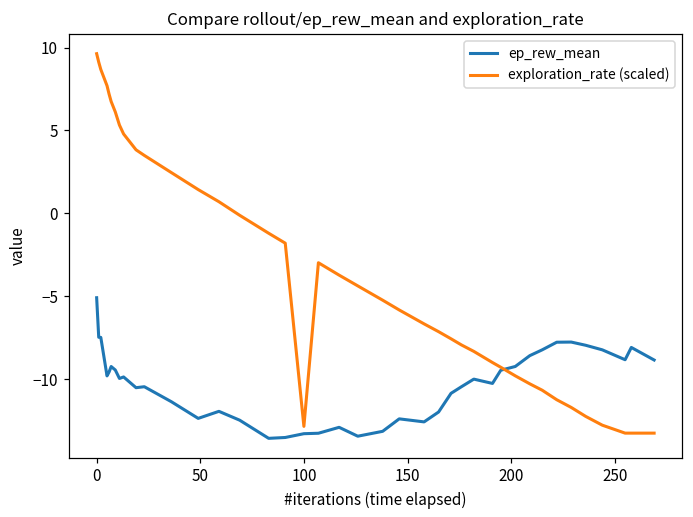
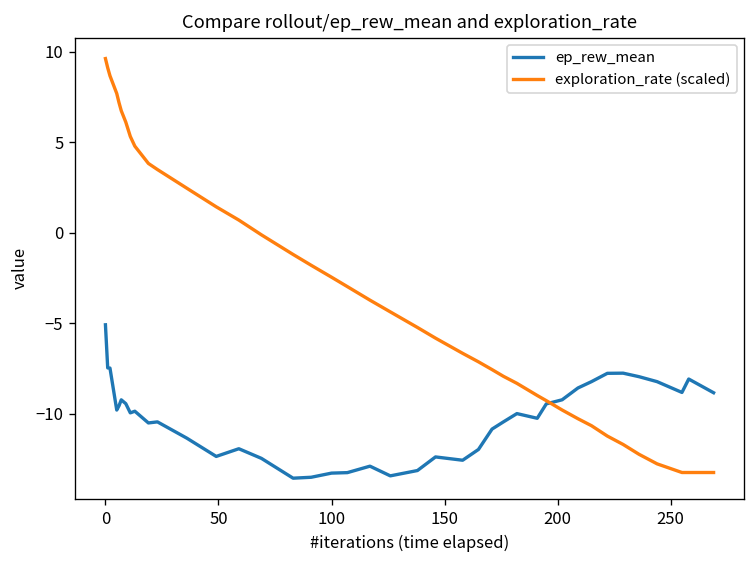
exploration_rate (scaled), 100: -12.8 -> -2.5
